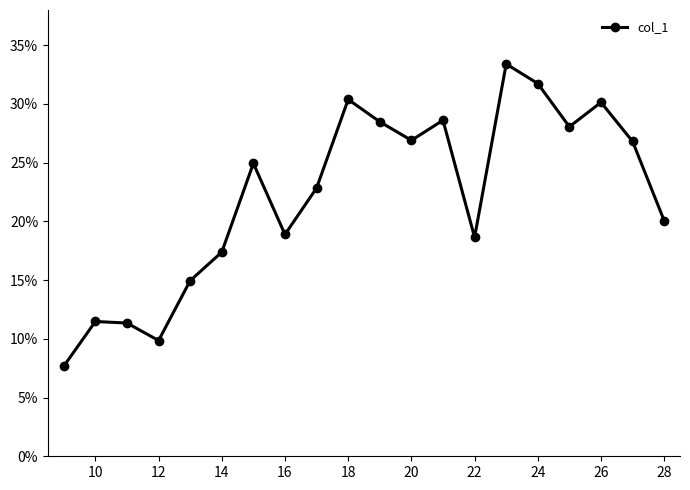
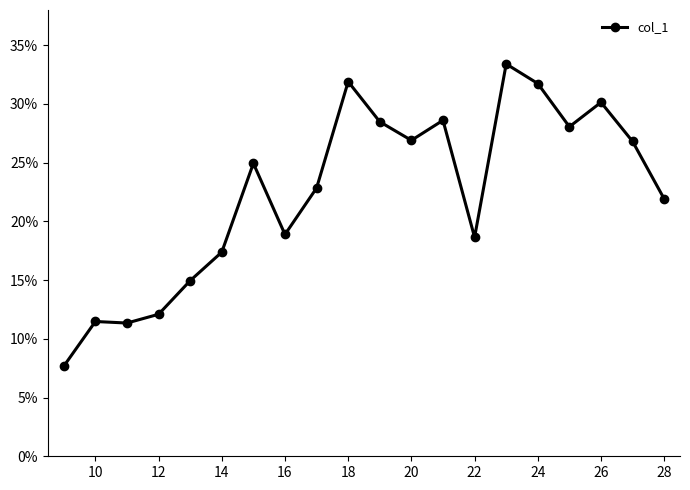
12: 9.9% -> 12.1%
18: 30.4% -> 31.9%
28: 20.1% -> 21.9%
